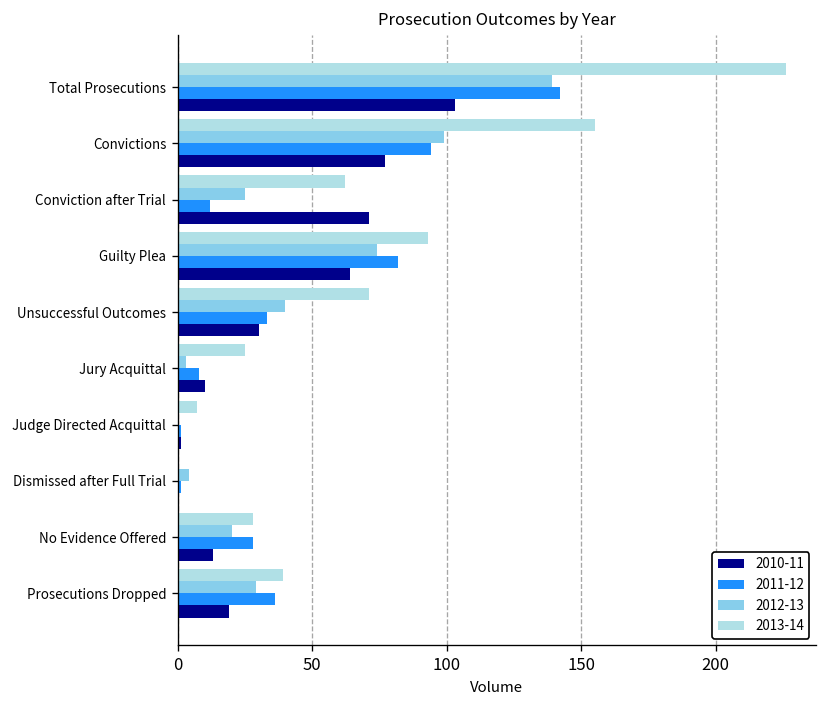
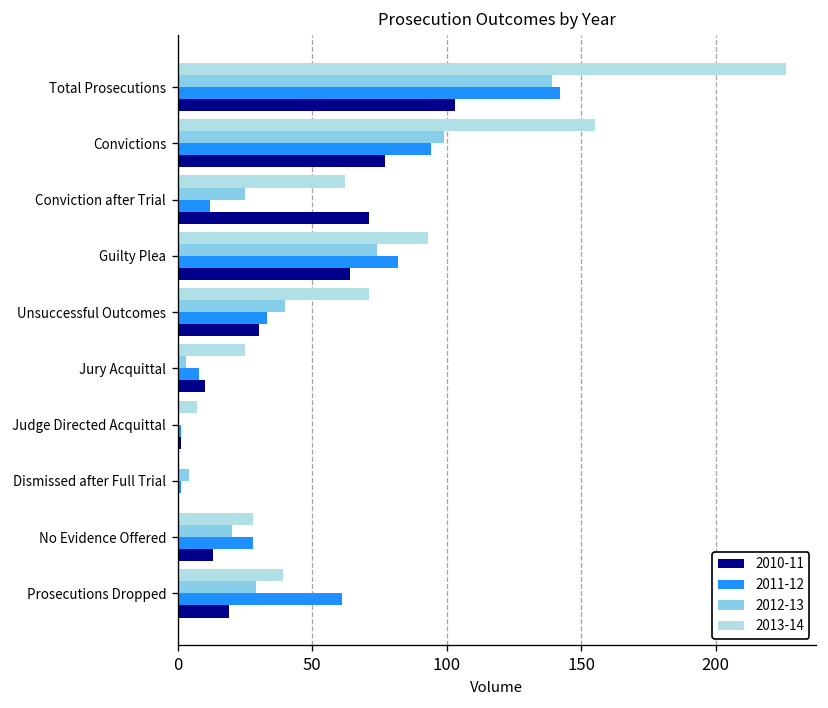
2011-12, Prosecutions Dropped: 36 -> 61
